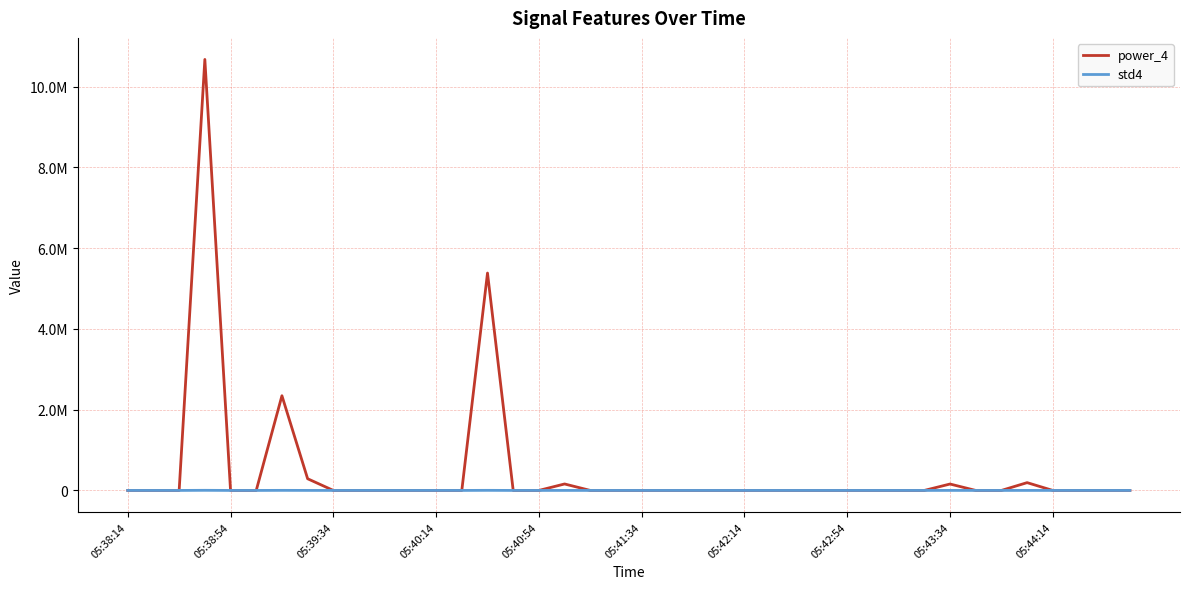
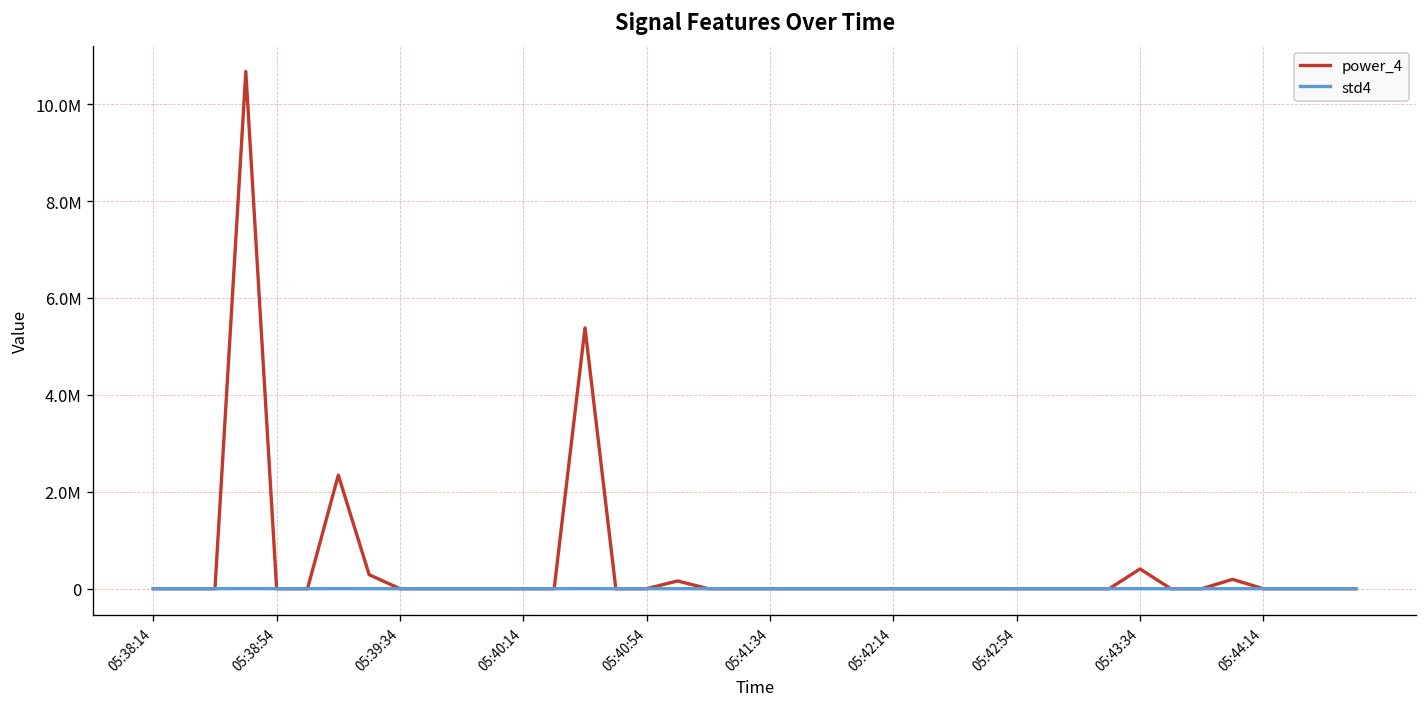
power_4, 05:43:34: 200000 -> 400000
